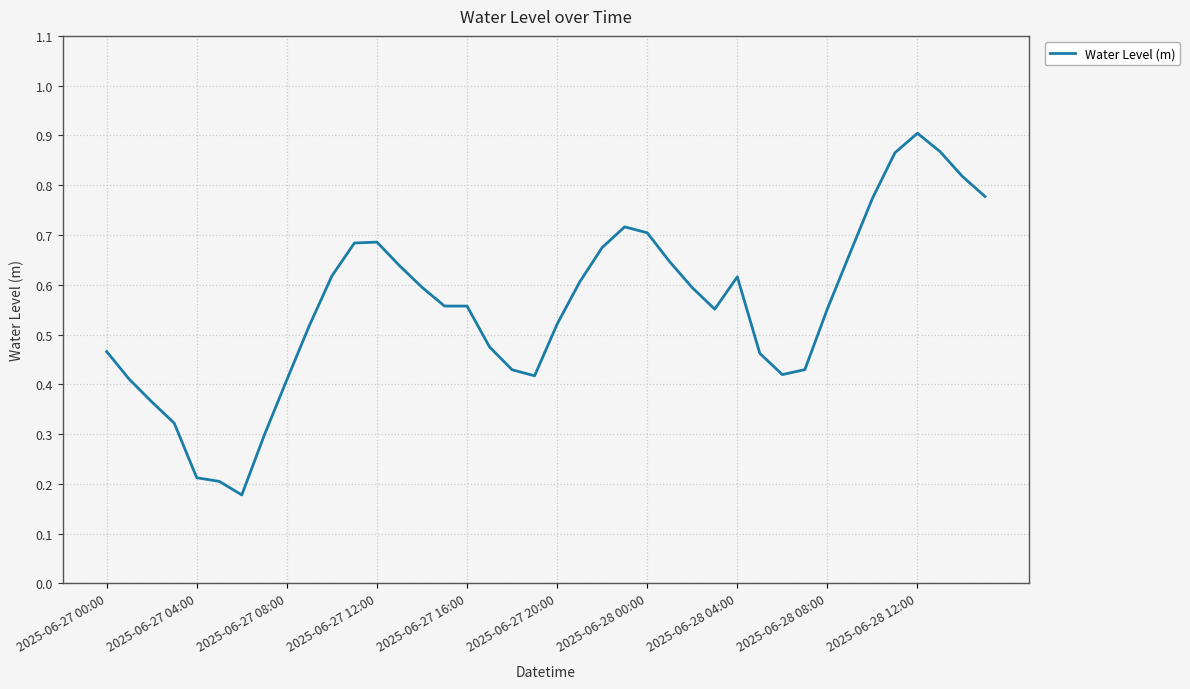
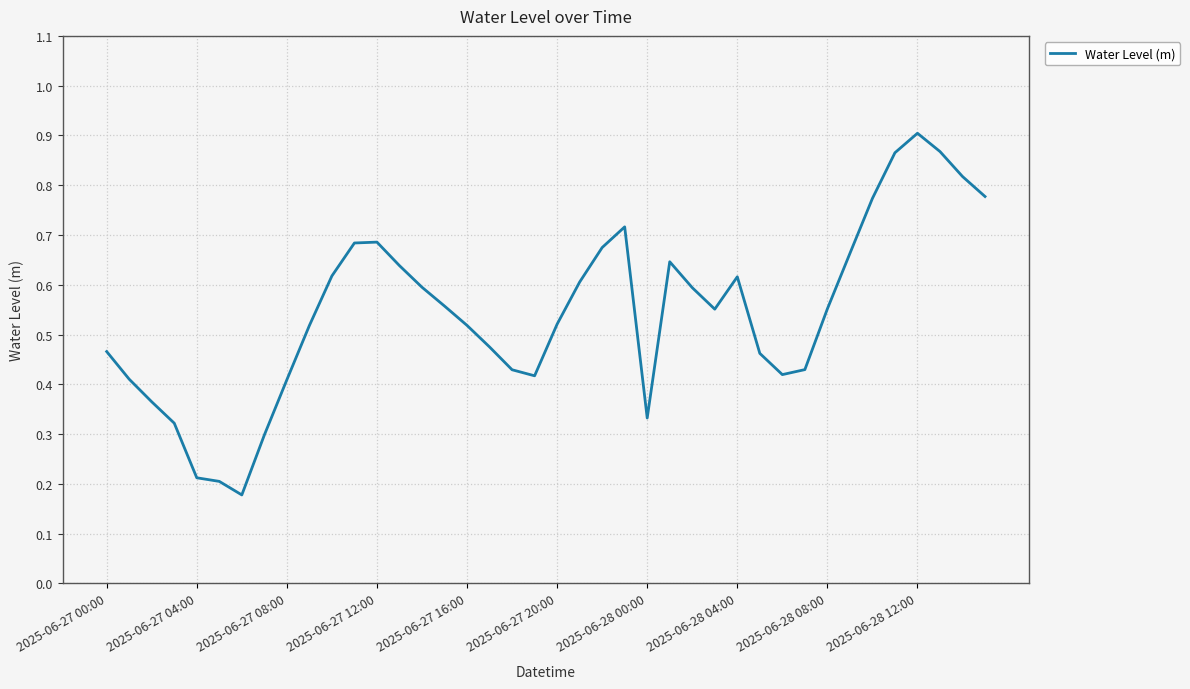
2025-06-27 16:00: 0.56 -> 0.52
2025-06-28 00:00: 0.70 -> 0.33
